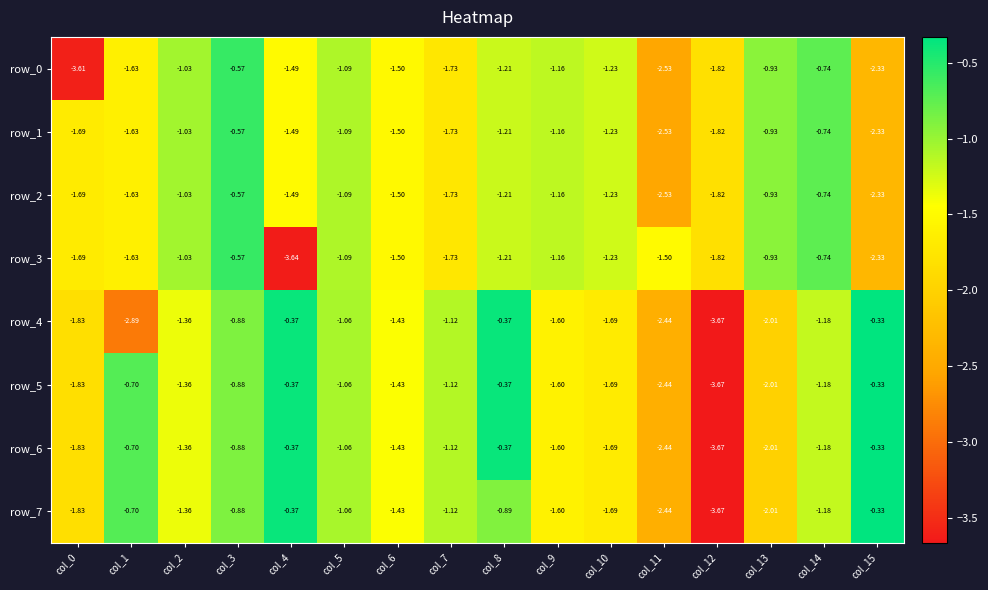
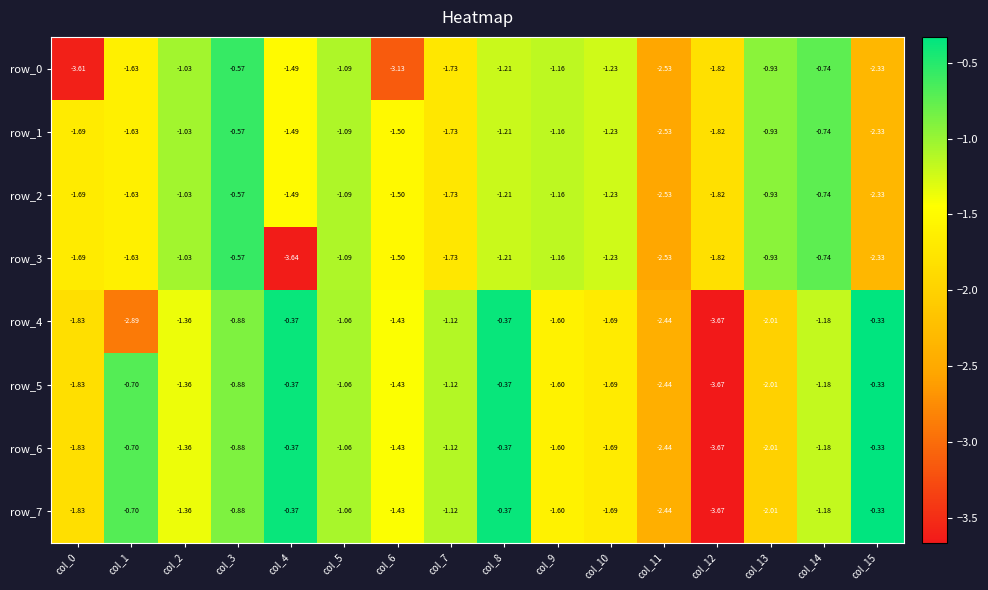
row_0, col_6: -1.50 -> -3.13
row_3, col_11: -1.50 -> -2.53
row_7, col_8: -0.89 -> -0.37
